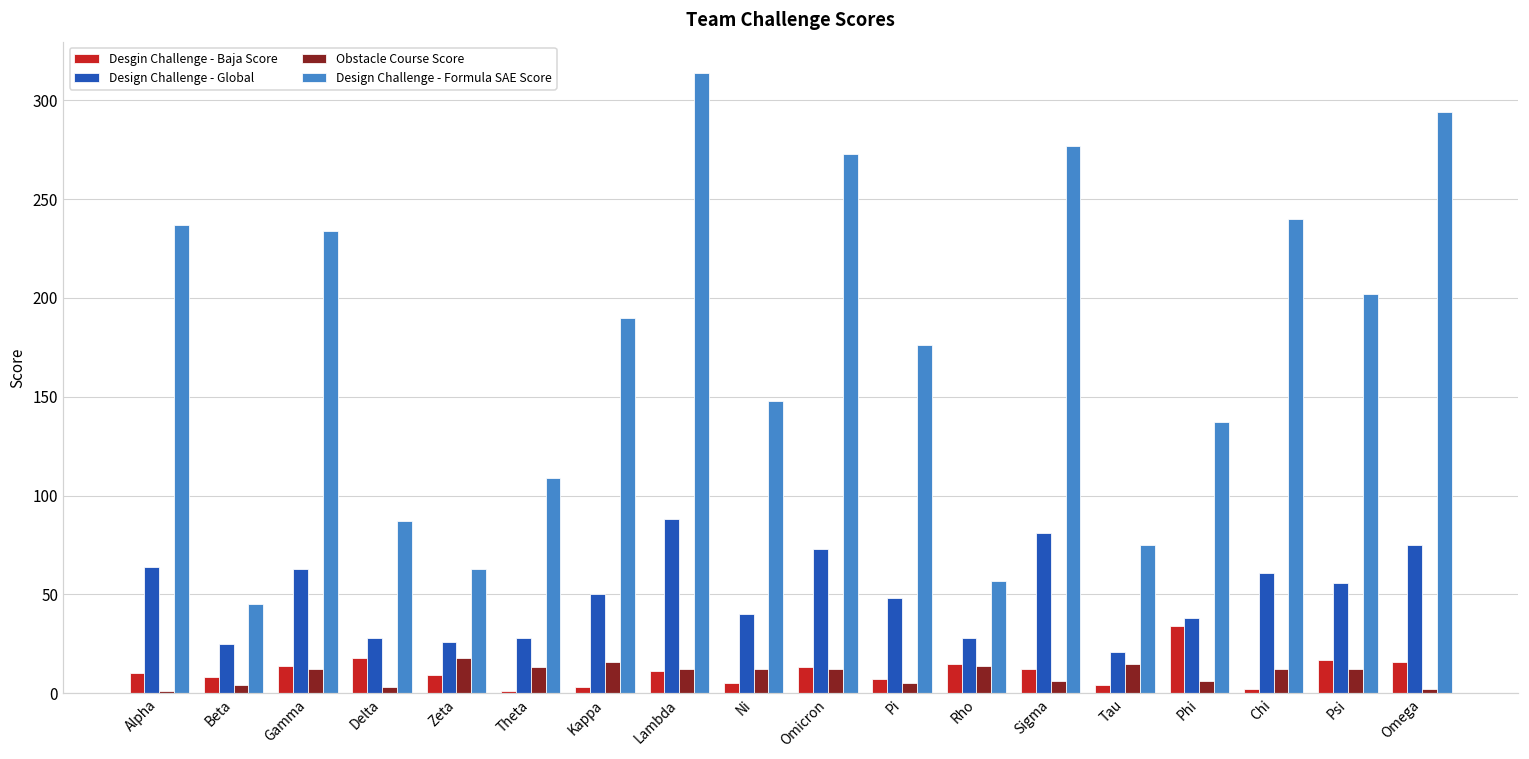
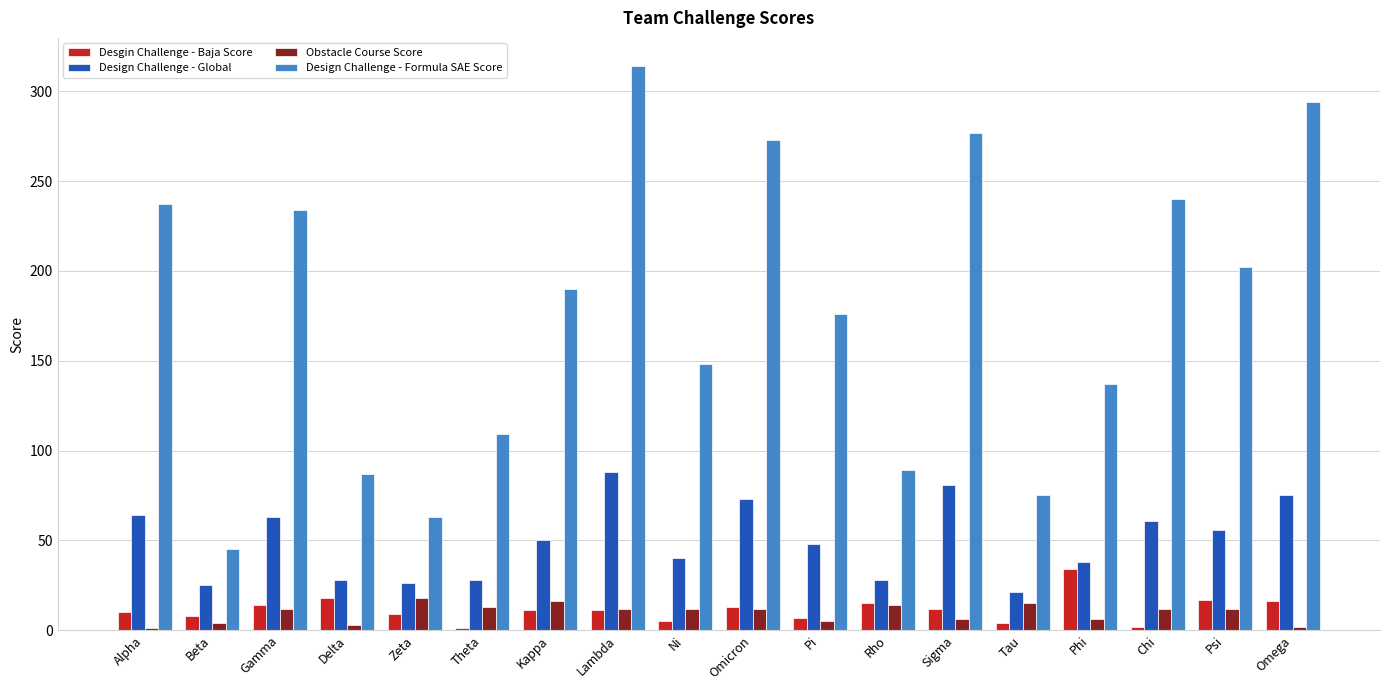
Desgin Challenge - Baja Score, Kappa: 3 -> 11
Design Challenge - Formula SAE Score, Rho: 57 -> 89
